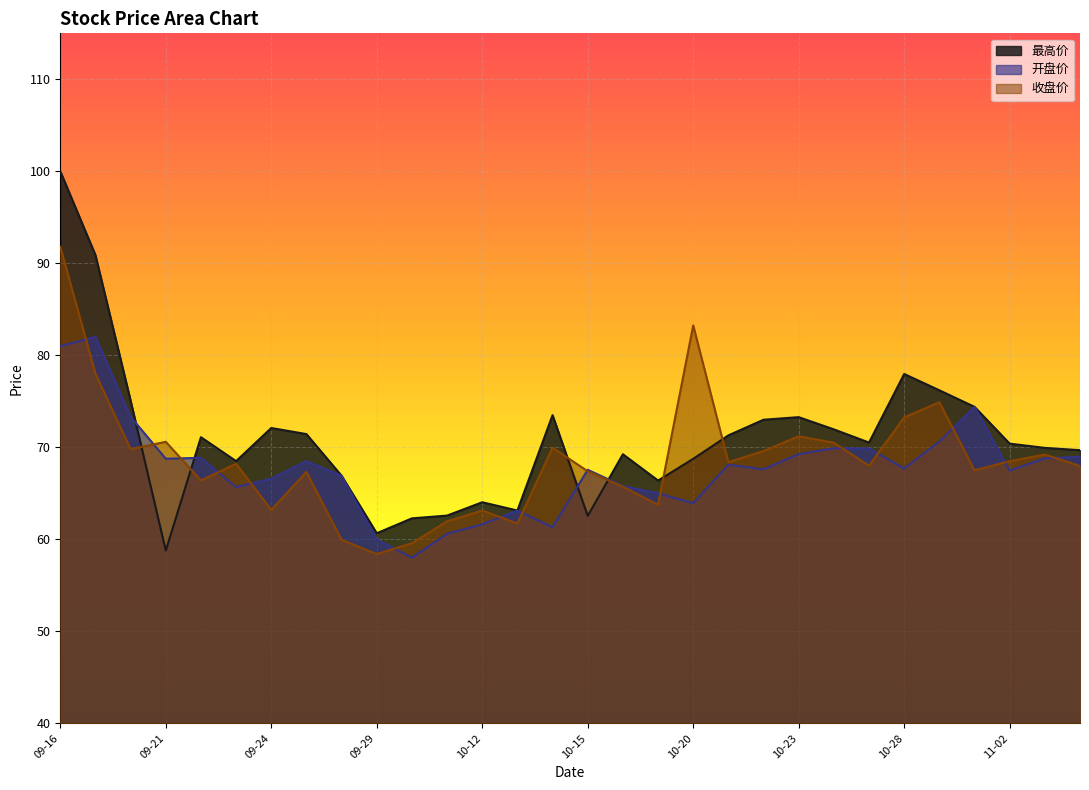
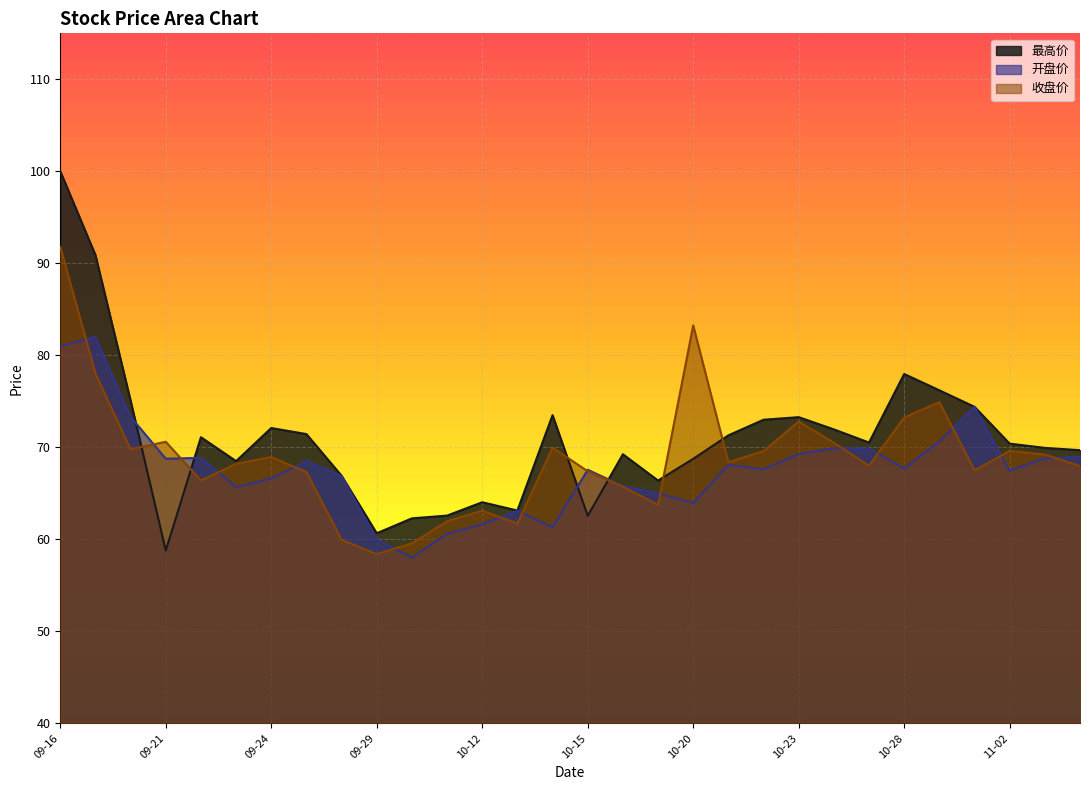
收盘价, 09-24: 63 -> 69
收盘价, 10-23: 71 -> 73
收盘价, 11-02: 68 -> 70
